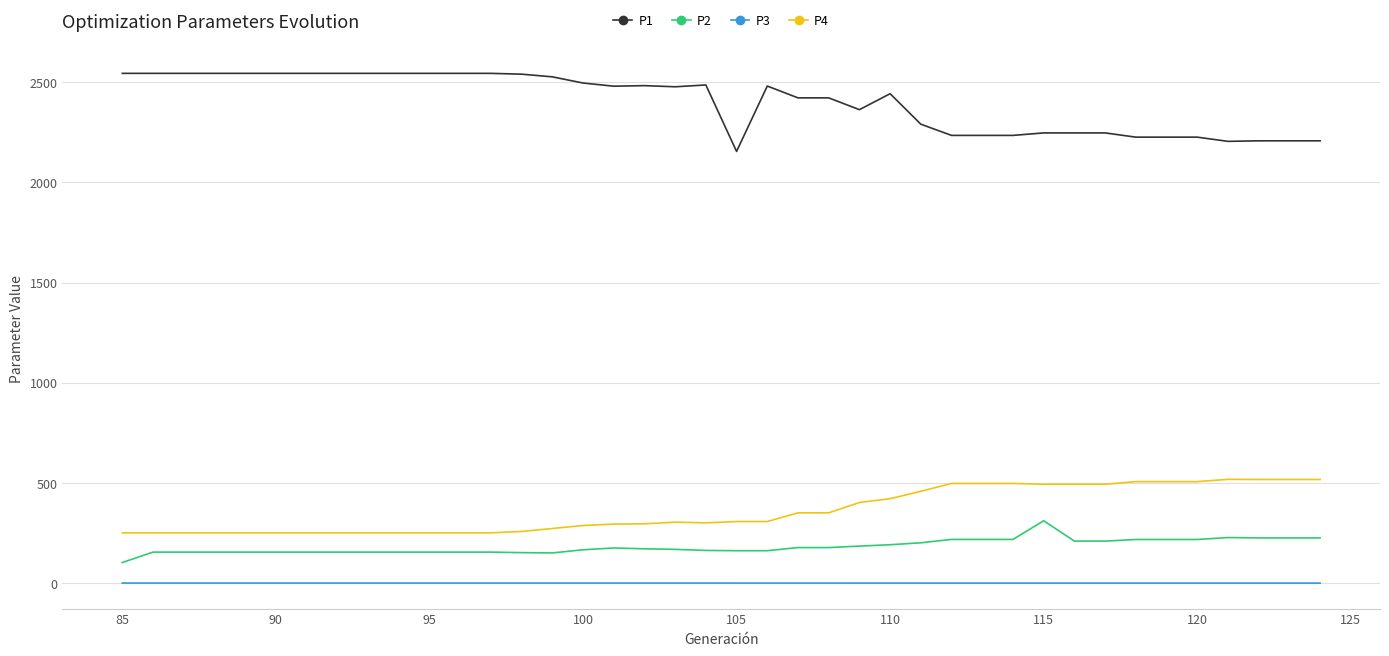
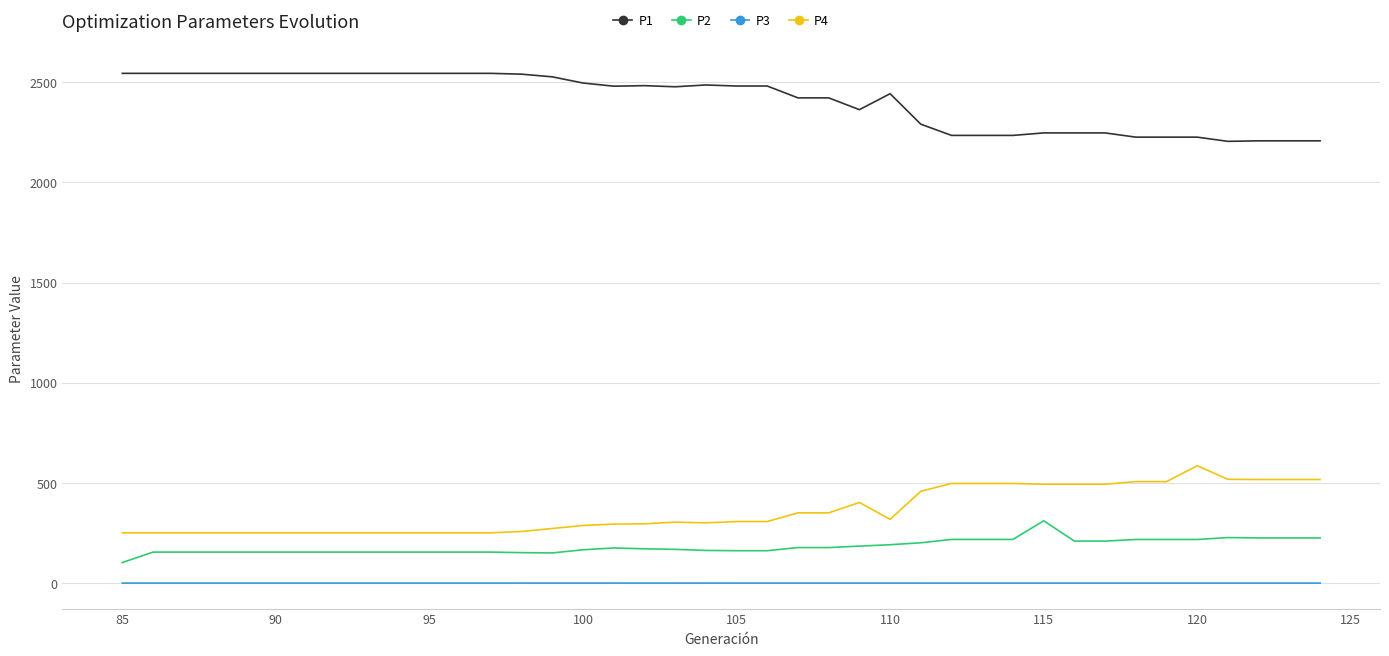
P1, 105: 2150 -> 2480
P4, 110: 420 -> 320
P4, 120: 510 -> 590
